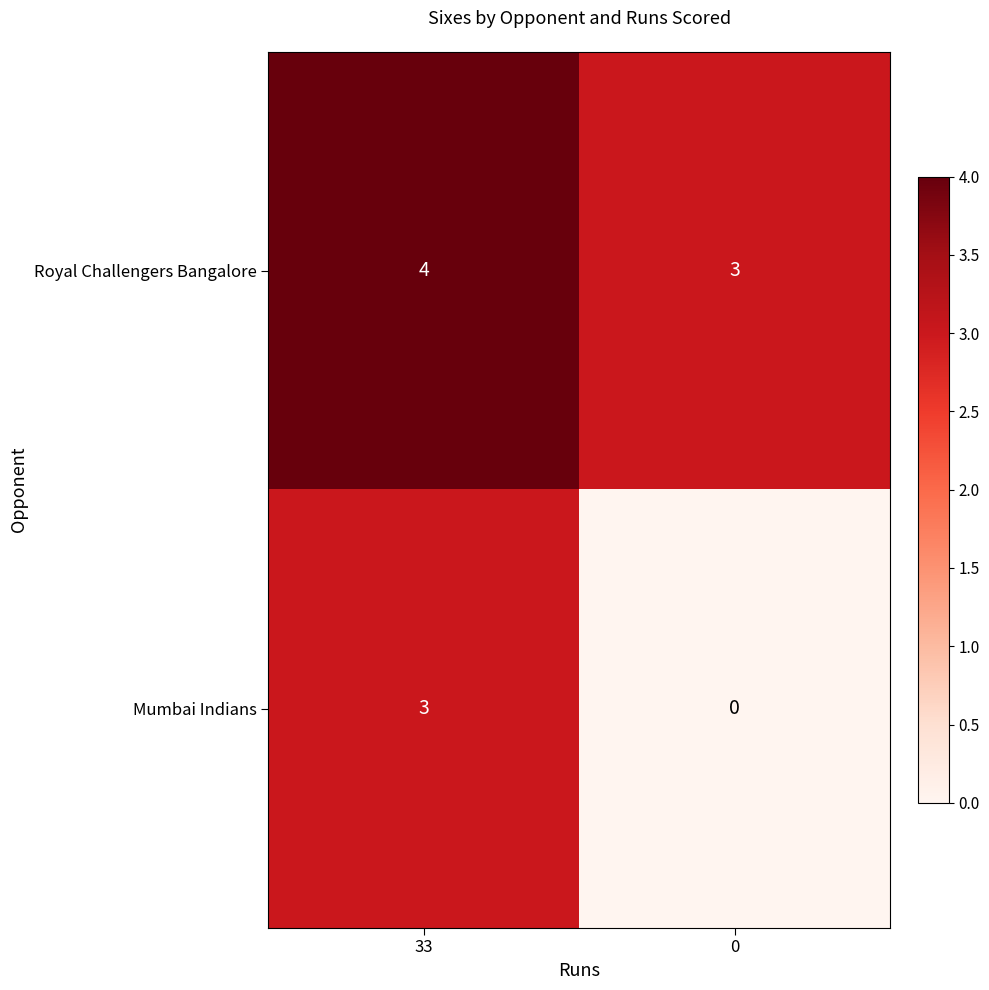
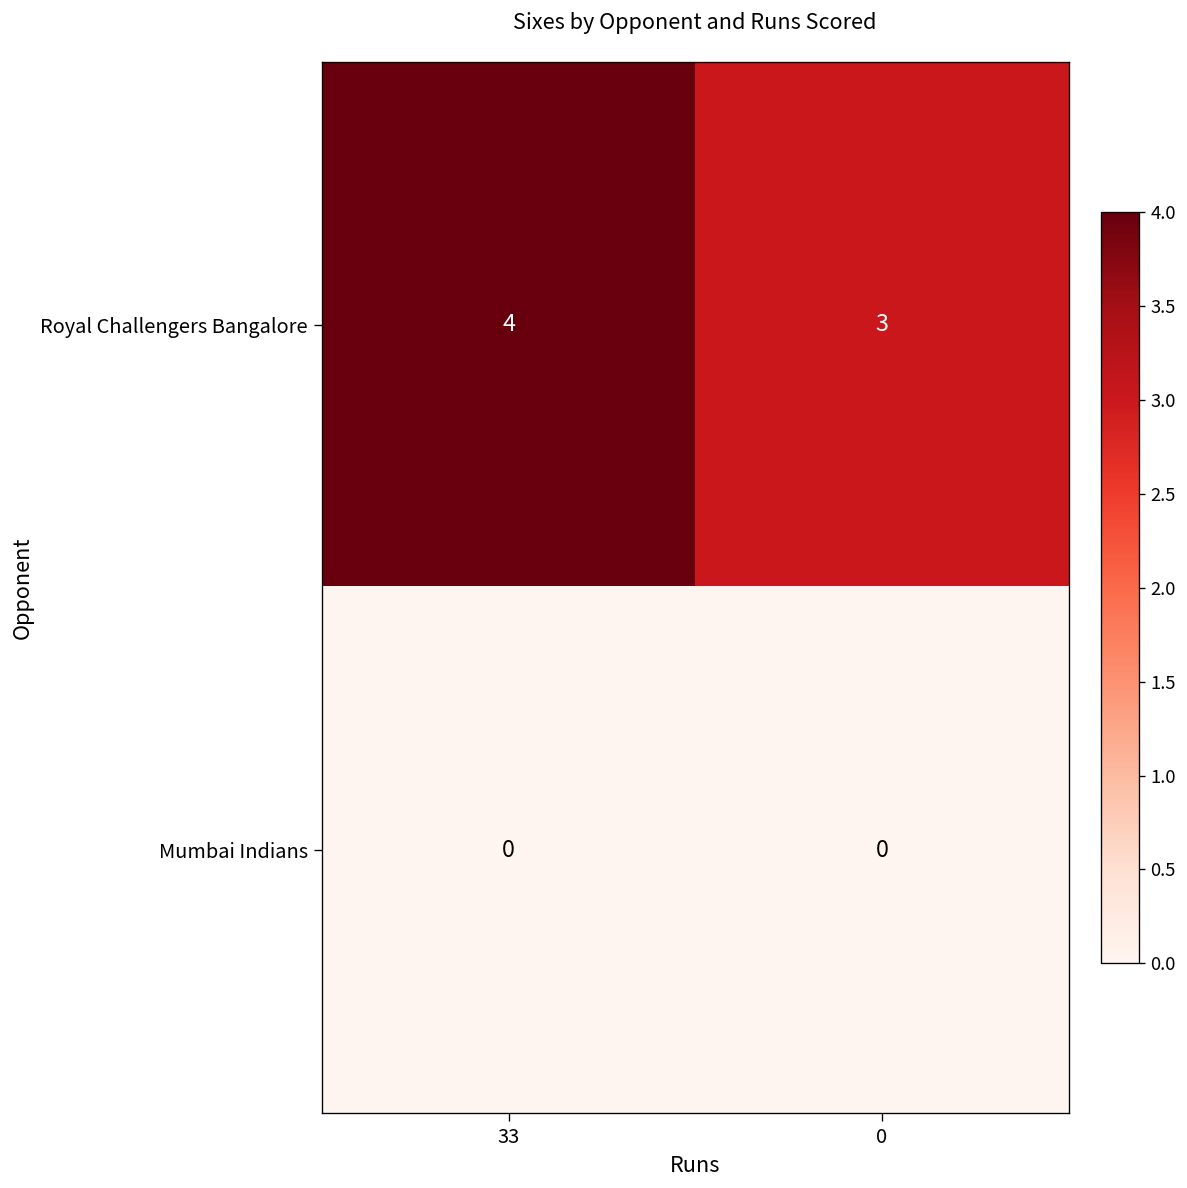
Mumbai Indians, 33: 3 -> 0
